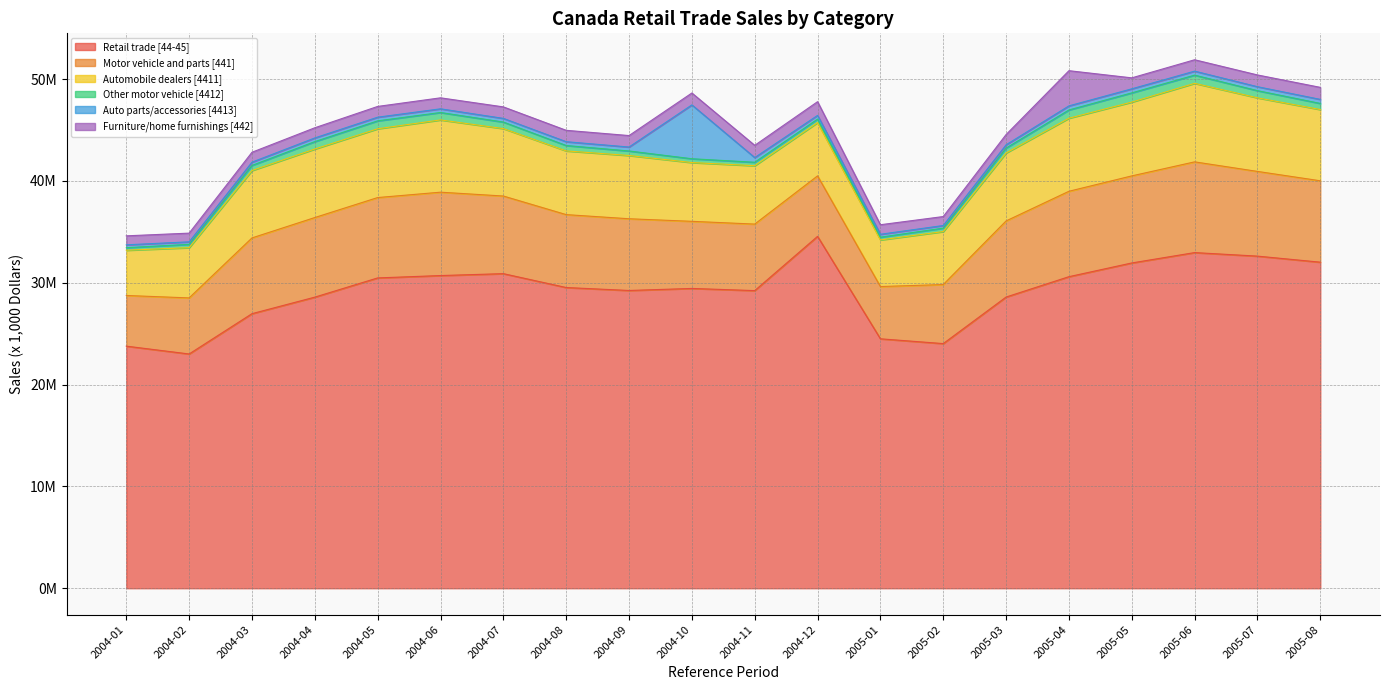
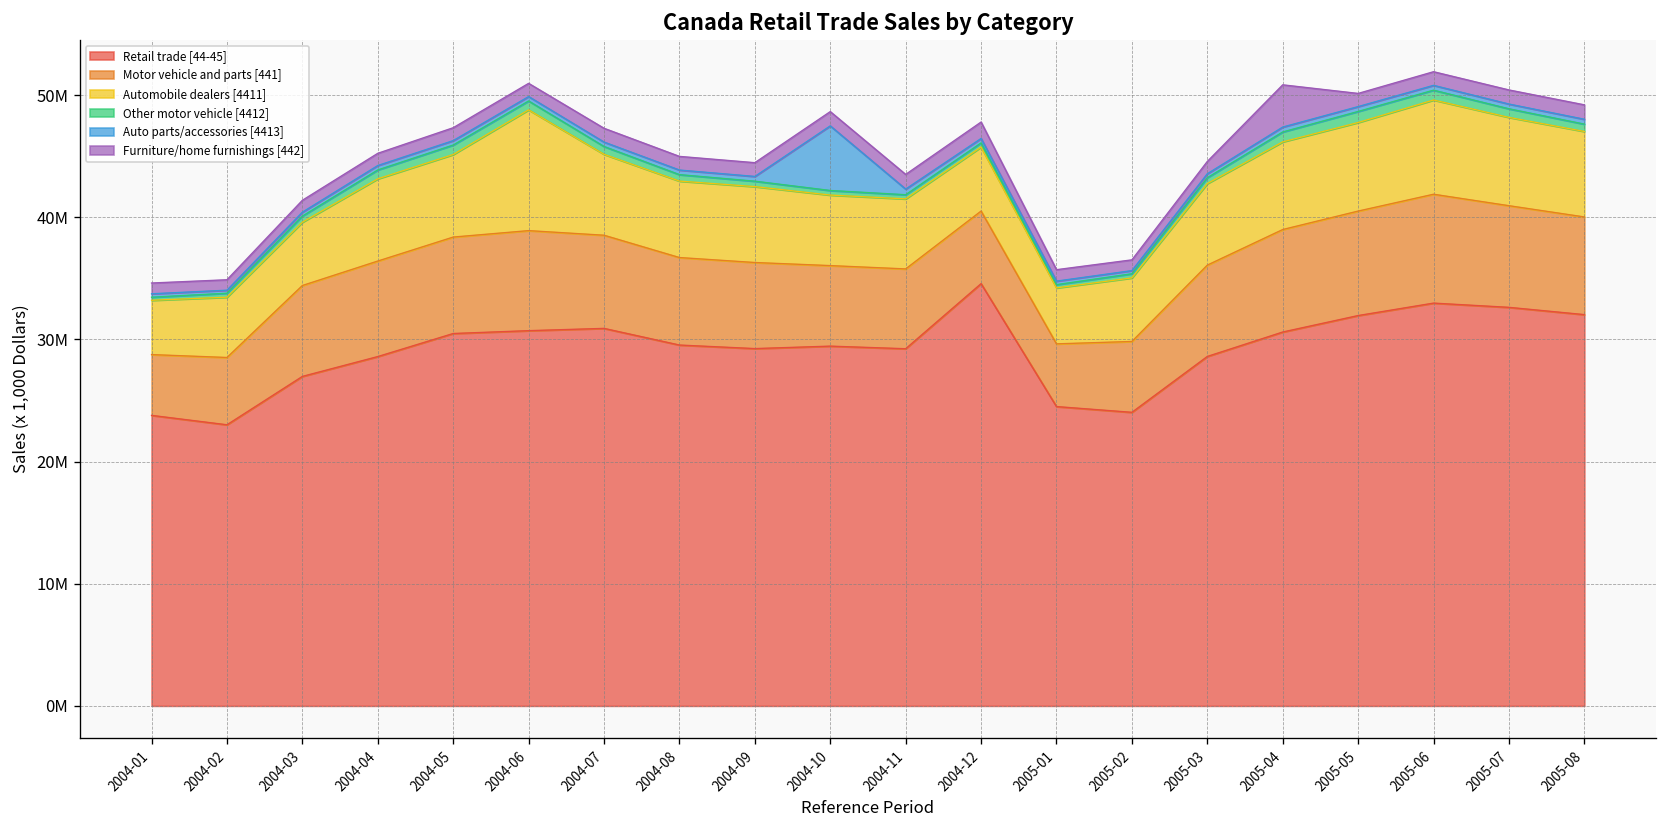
Automobile dealers [4411], 2004-03: 6600000 -> 5200000
Automobile dealers [4411], 2004-06: 7100000 -> 9900000
